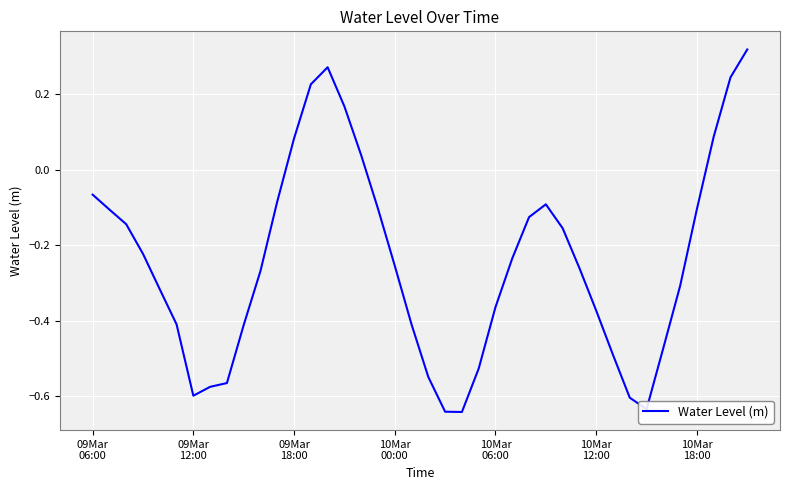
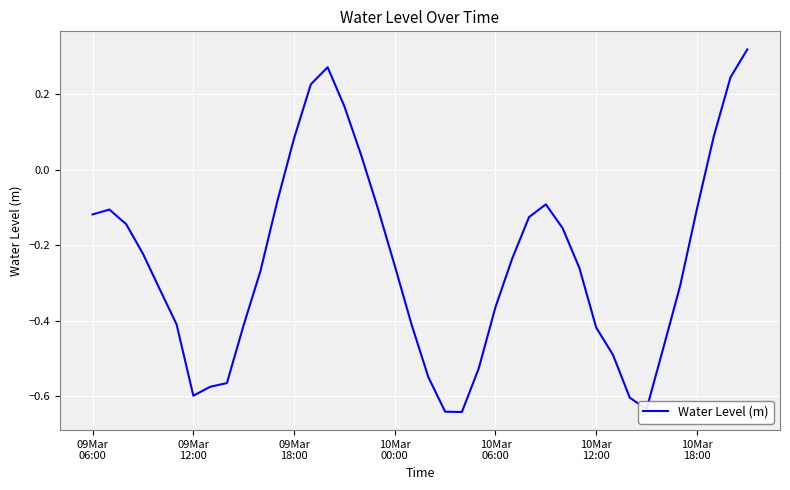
09Mar 06:00: -0.07 -> -0.12
10Mar 12:00: -0.37 -> -0.42
